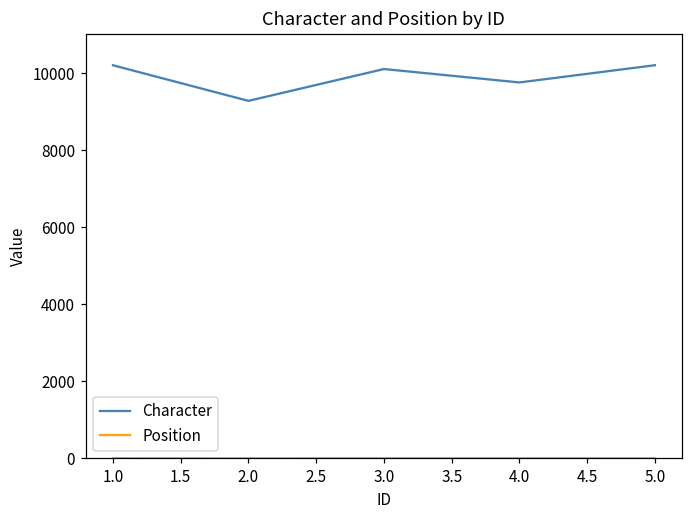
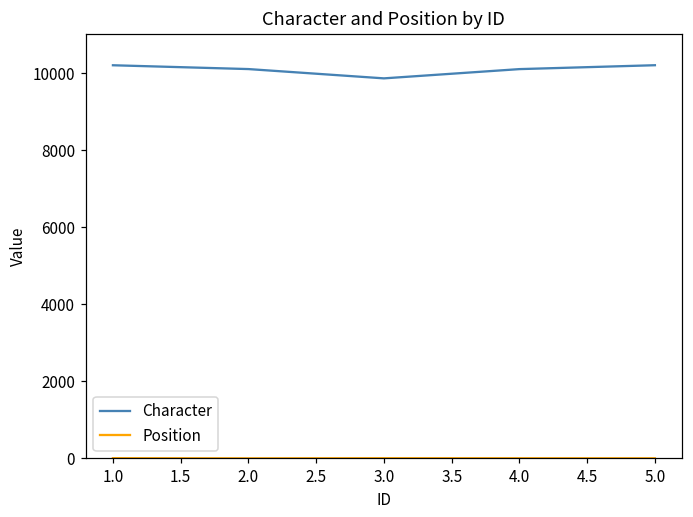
Character, 2.0: 9300 -> 10100
Character, 3.0: 10100 -> 9900
Character, 4.0: 9800 -> 10100
